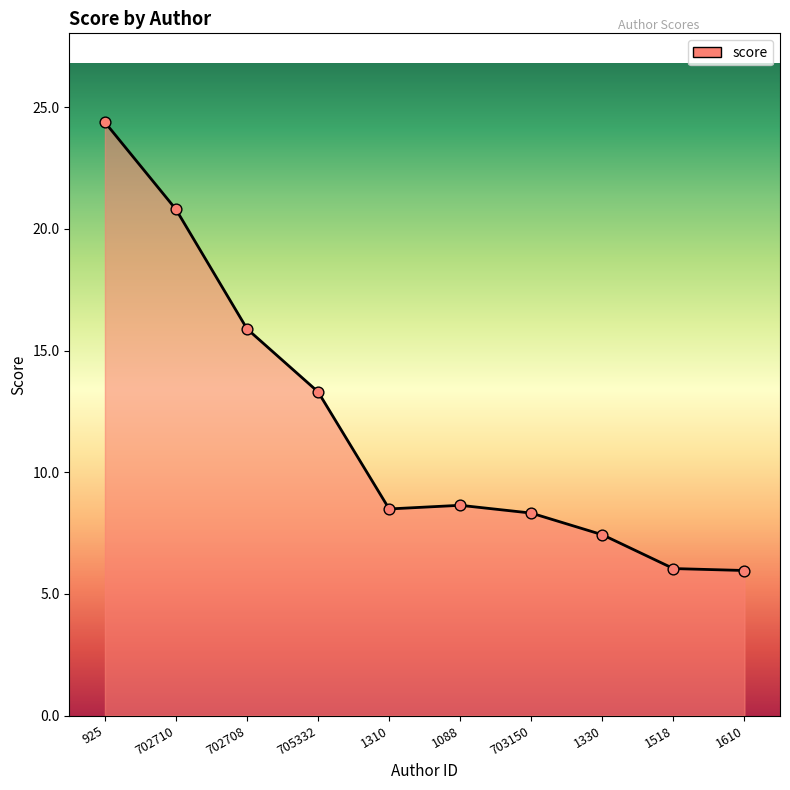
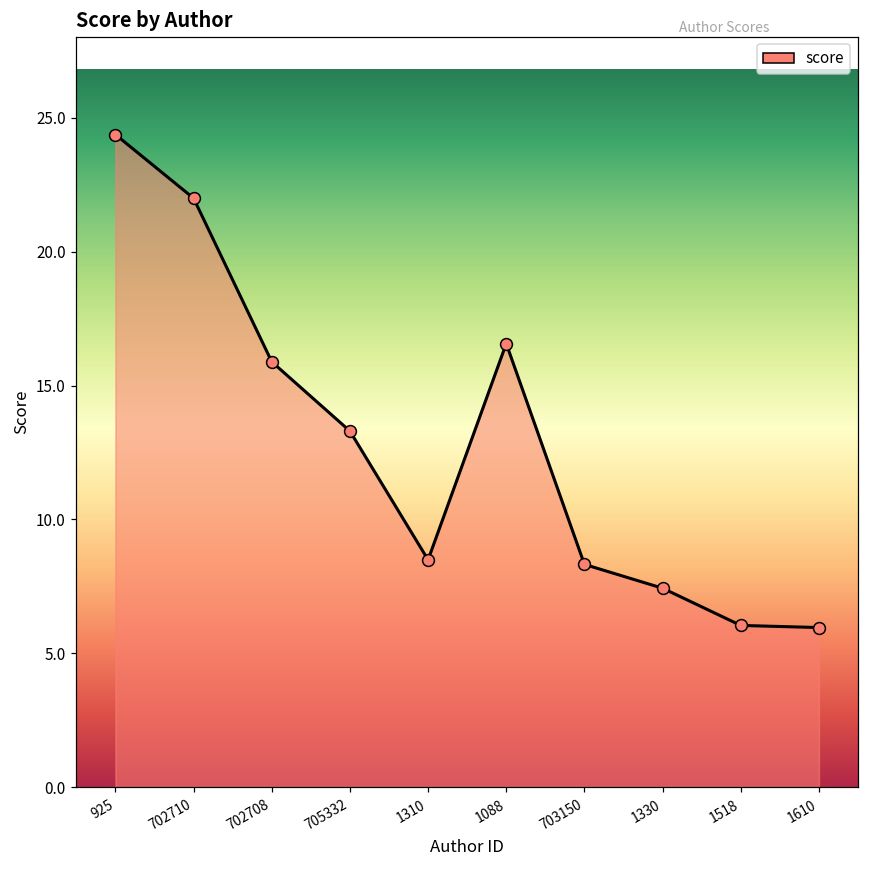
702710: 20.8 -> 22.0
1088: 8.6 -> 16.6
